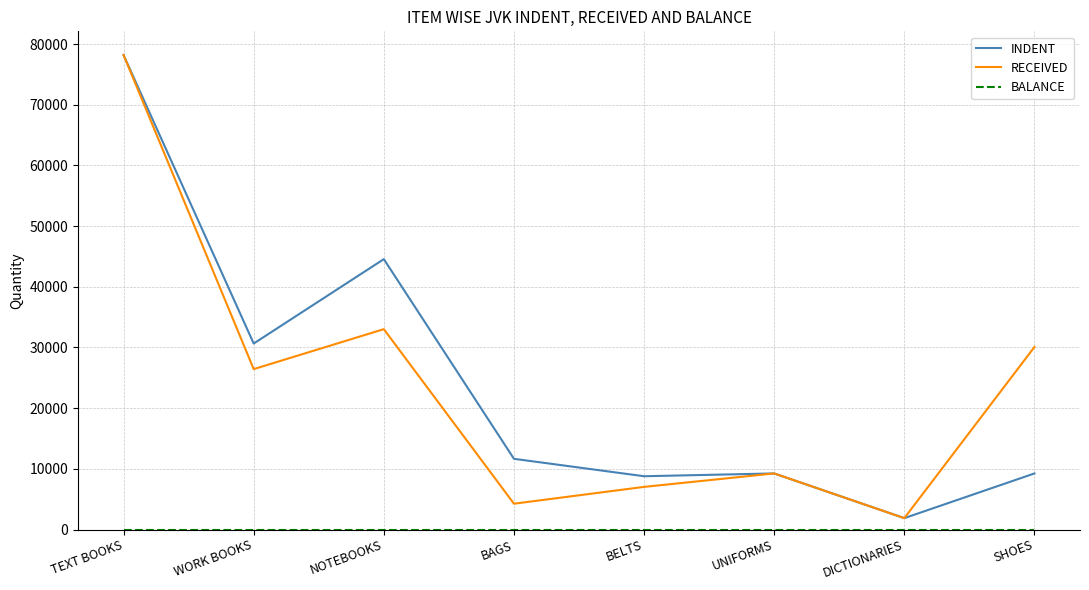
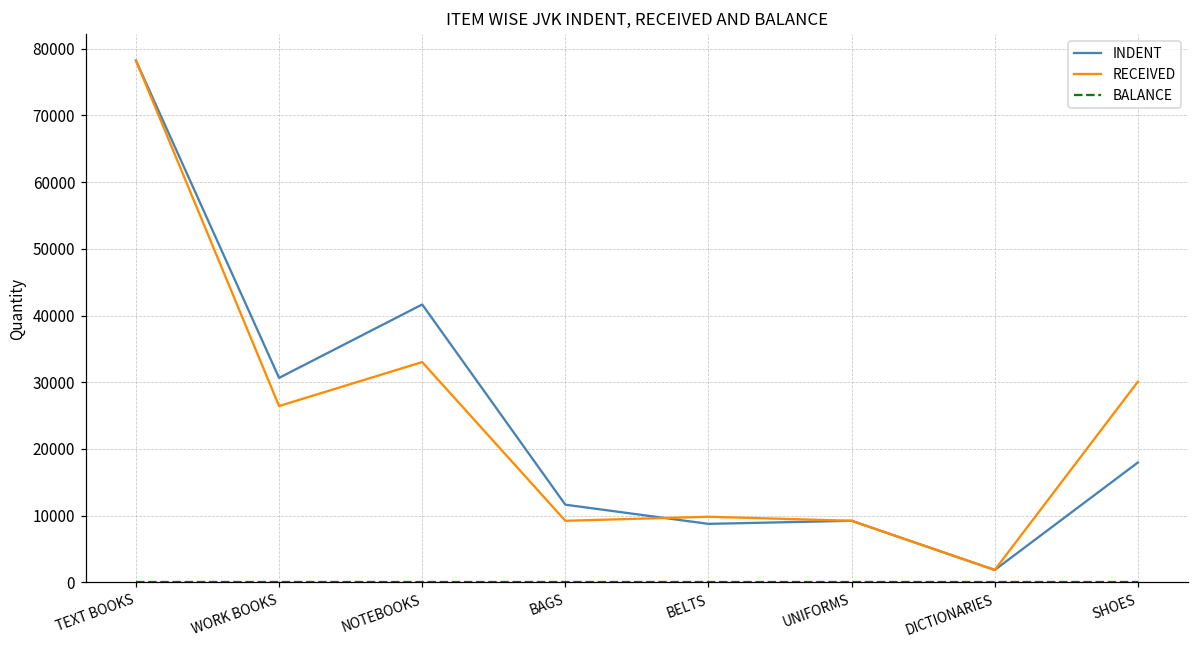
INDENT, NOTEBOOKS: 45000 -> 42000
RECEIVED, BAGS: 4000 -> 9000
RECEIVED, BELTS: 7000 -> 10000
INDENT, SHOES: 9000 -> 18000
